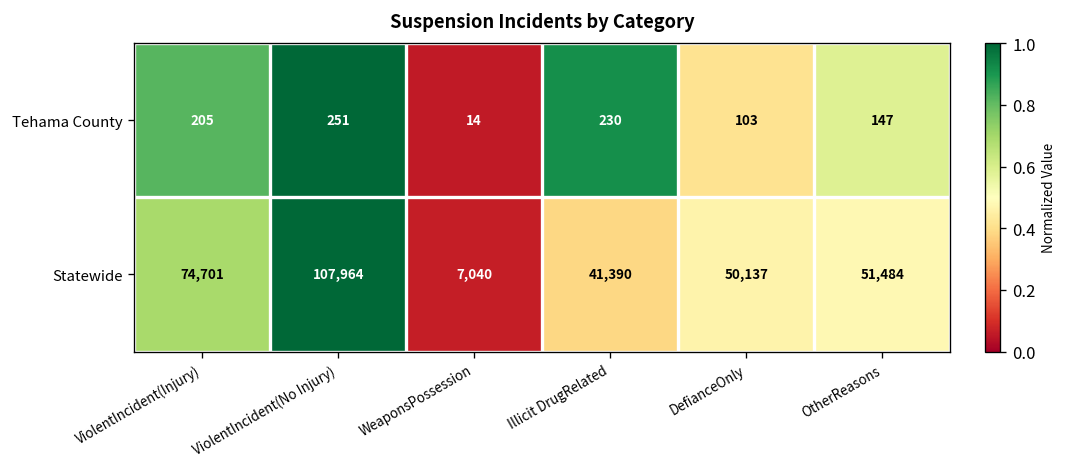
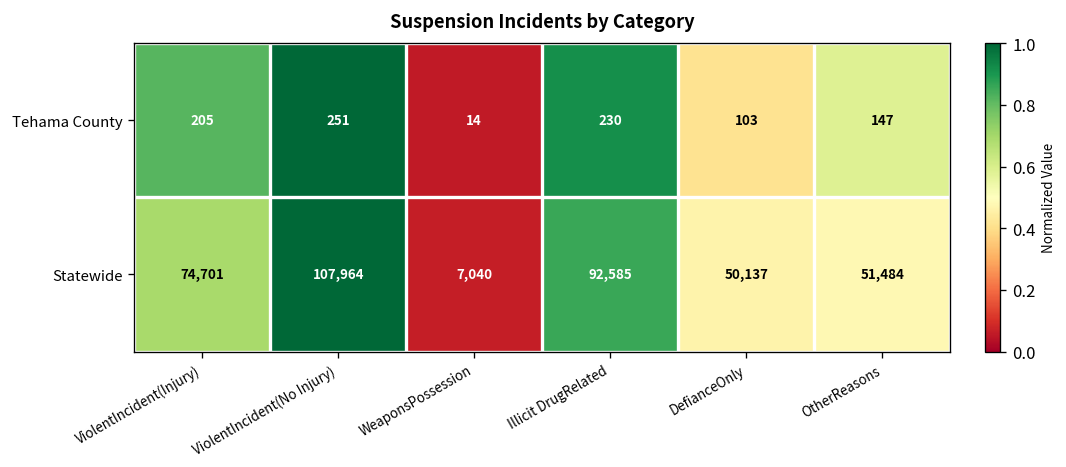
Statewide, Illicit DrugRelated: 41,390 -> 92,585
